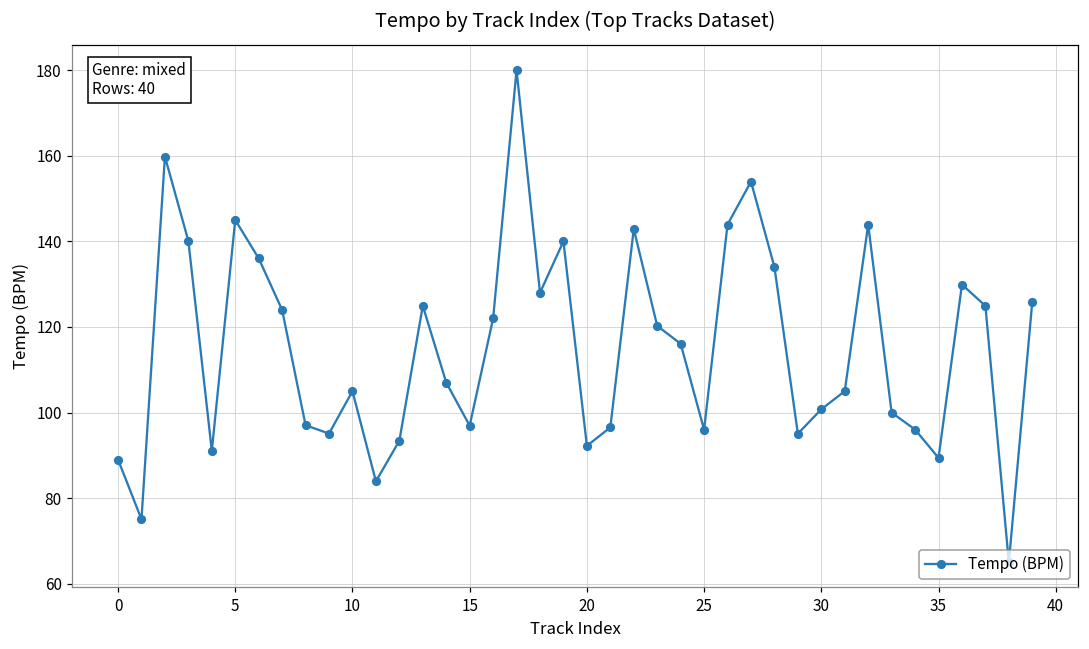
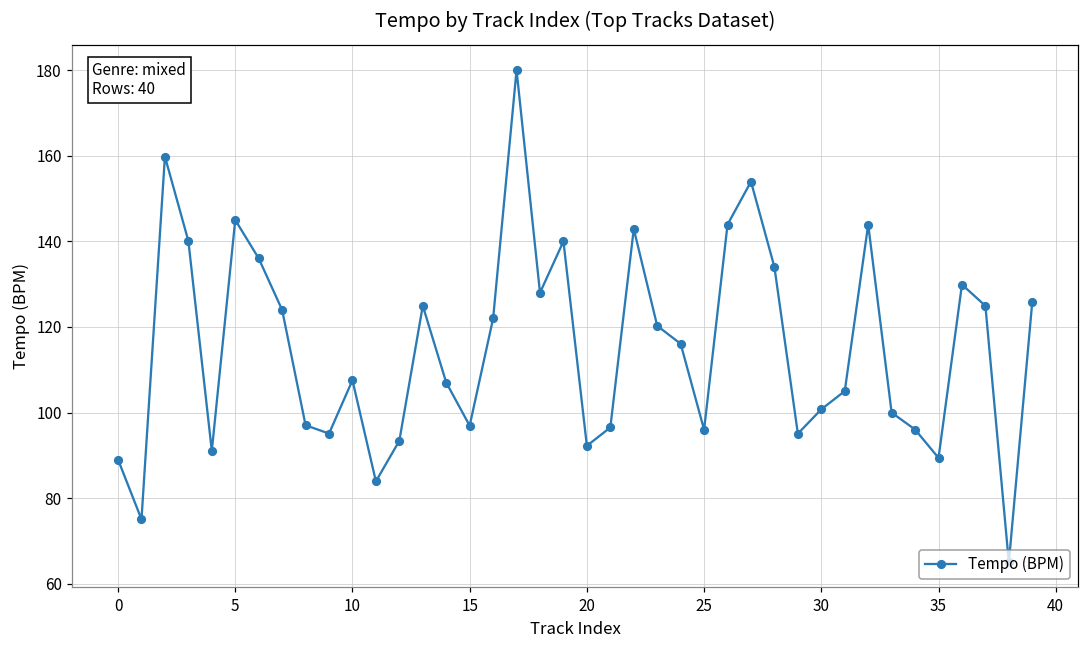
10: 105 -> 108
